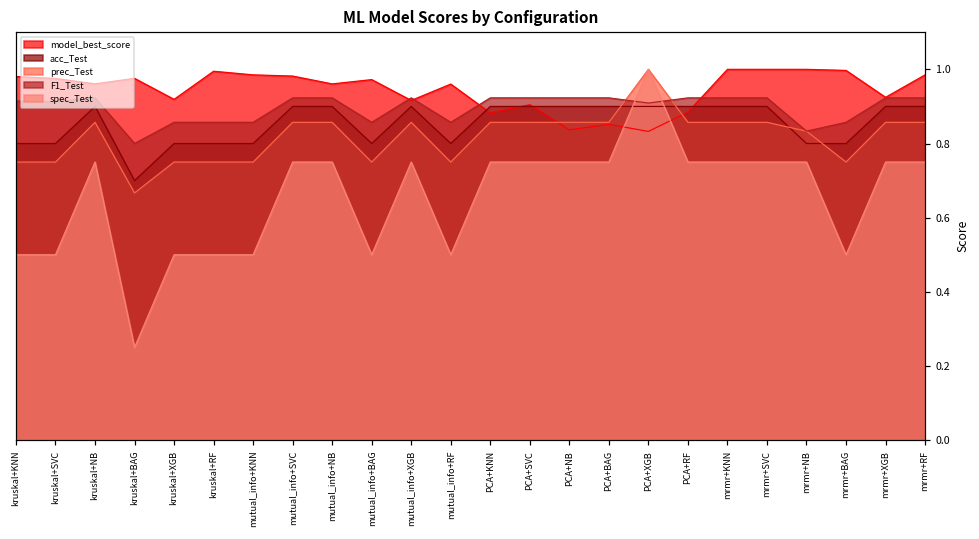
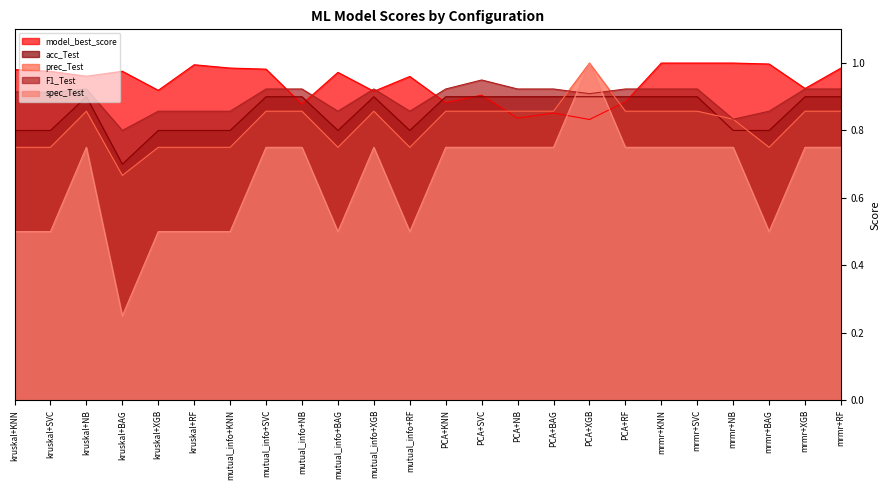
model_best_score, mutual_info+NB: 0.96 -> 0.88
F1_Test, PCA+SVC: 0.92 -> 0.95
